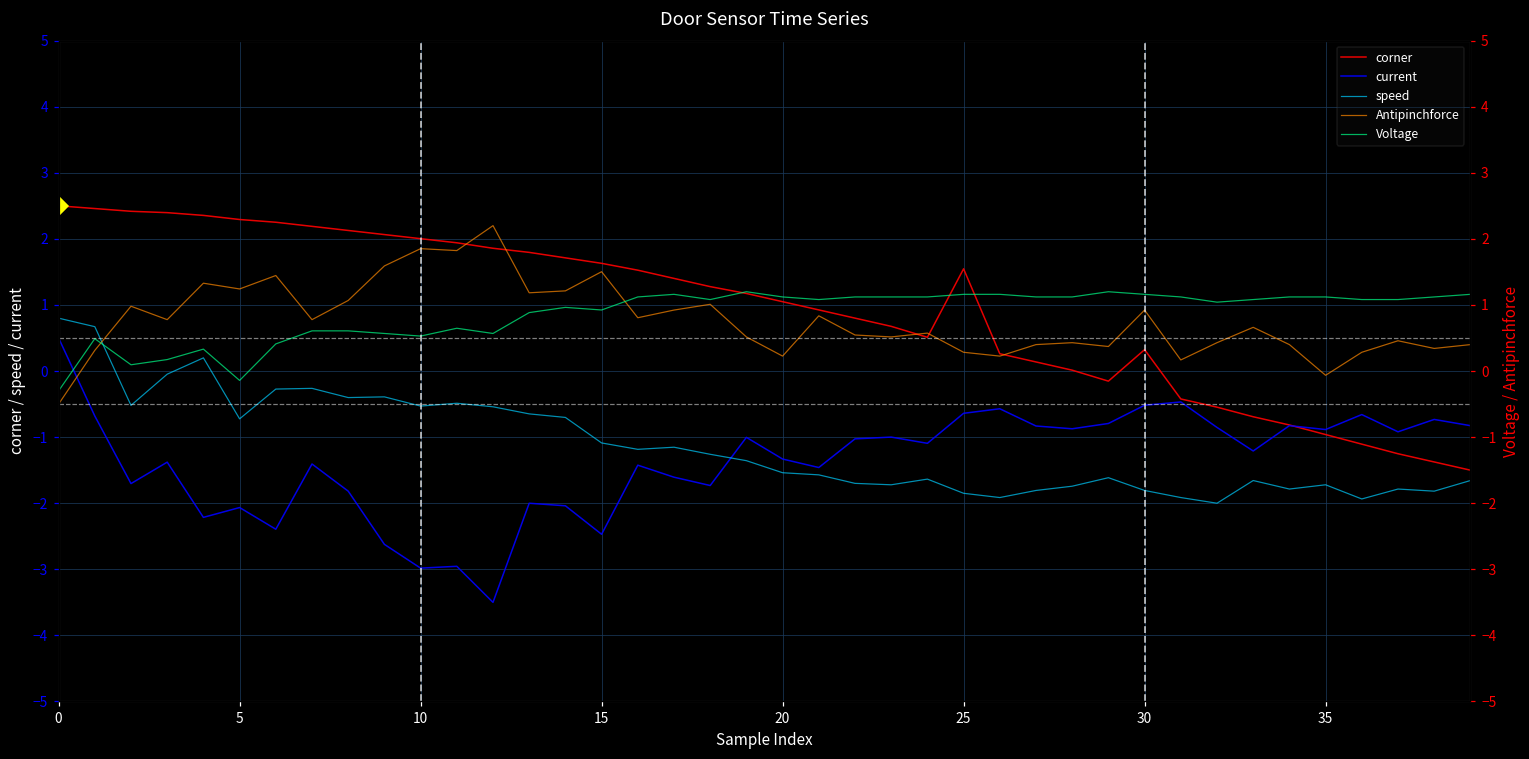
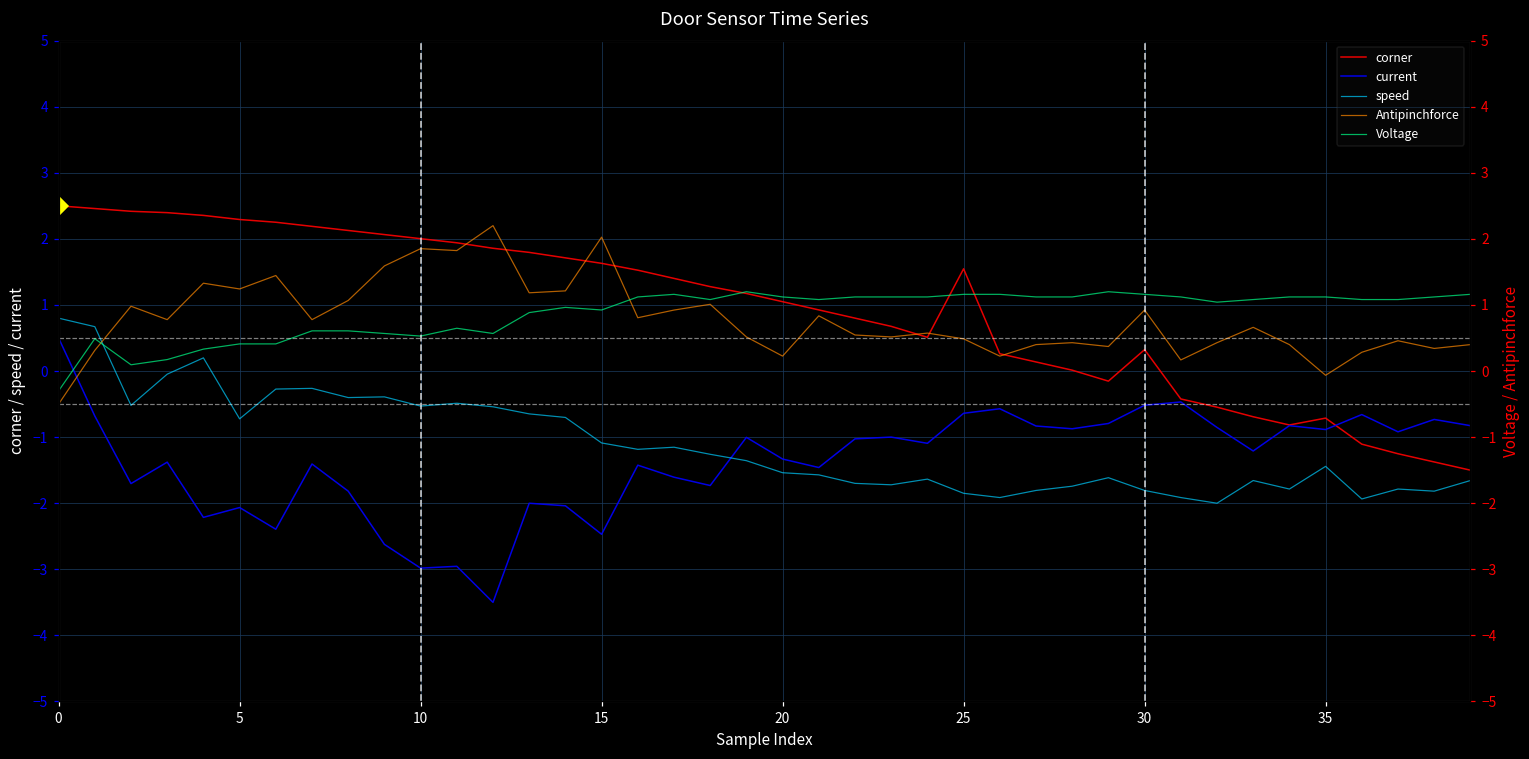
Voltage, 5: -0.1 -> 0.4
Antipinchforce, 15: 1.5 -> 2.0
Antipinchforce, 25: 0.3 -> 0.5
corner, 35: -1.0 -> -0.7
speed, 35: -1.7 -> -1.4
